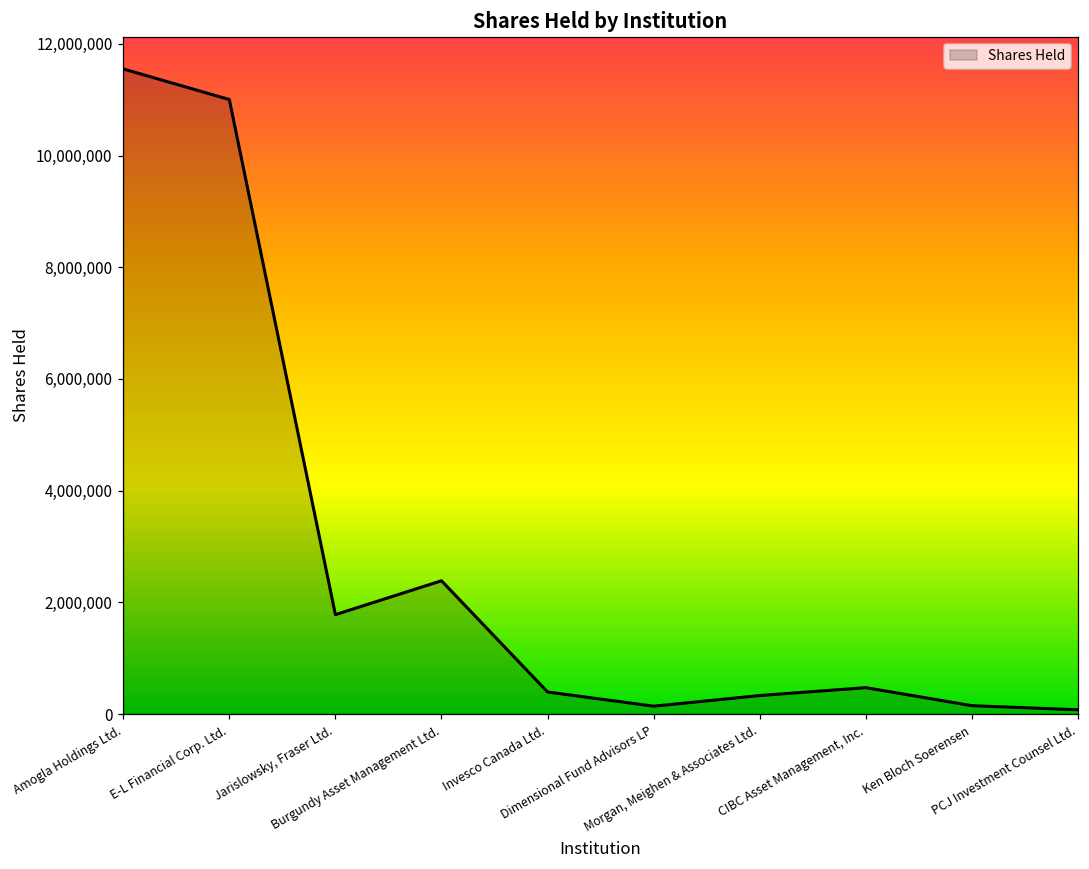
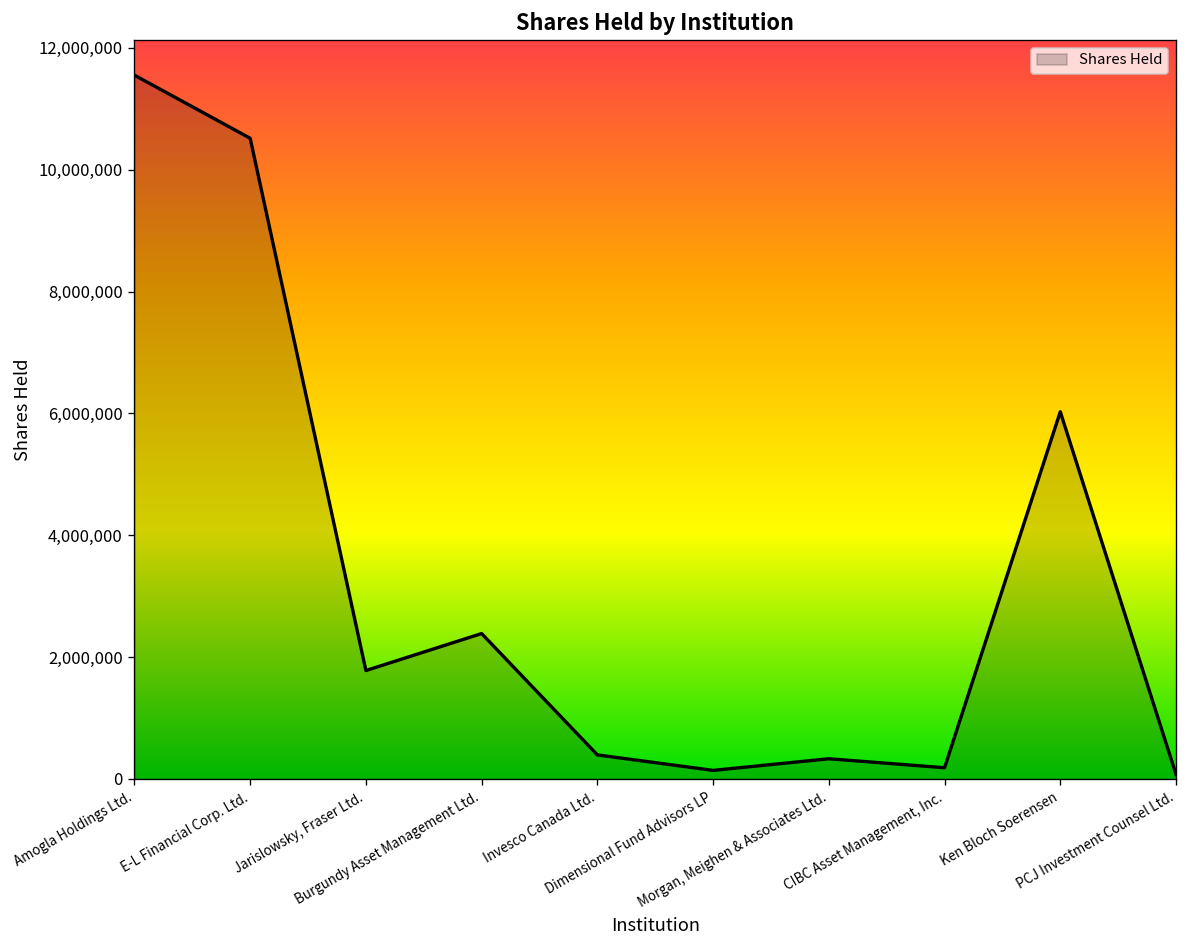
E-L Financial Corp. Ltd.: 11,000,000 -> 10,500,000
CIBC Asset Management, Inc.: 500,000 -> 200,000
Ken Bloch Soerensen: 200,000 -> 6,000,000
